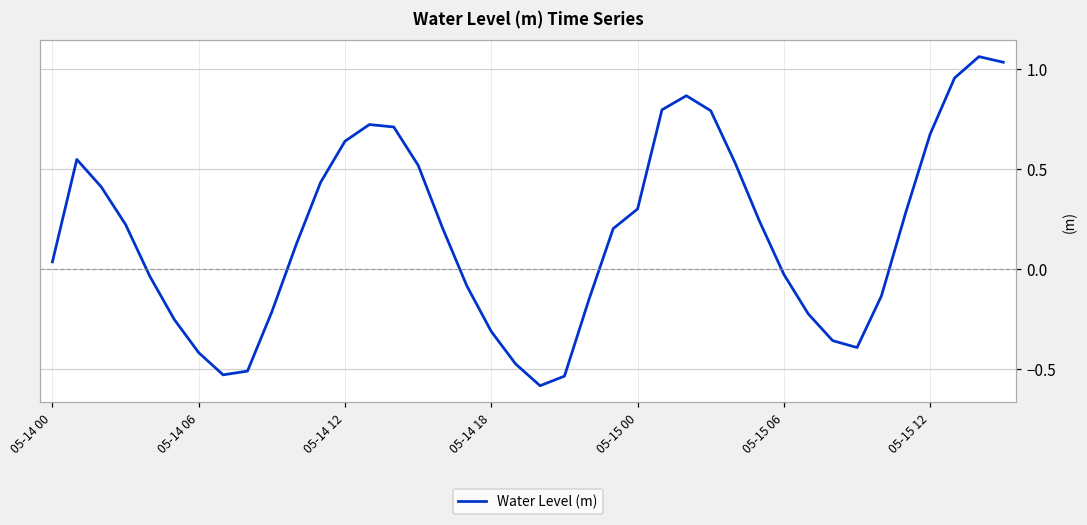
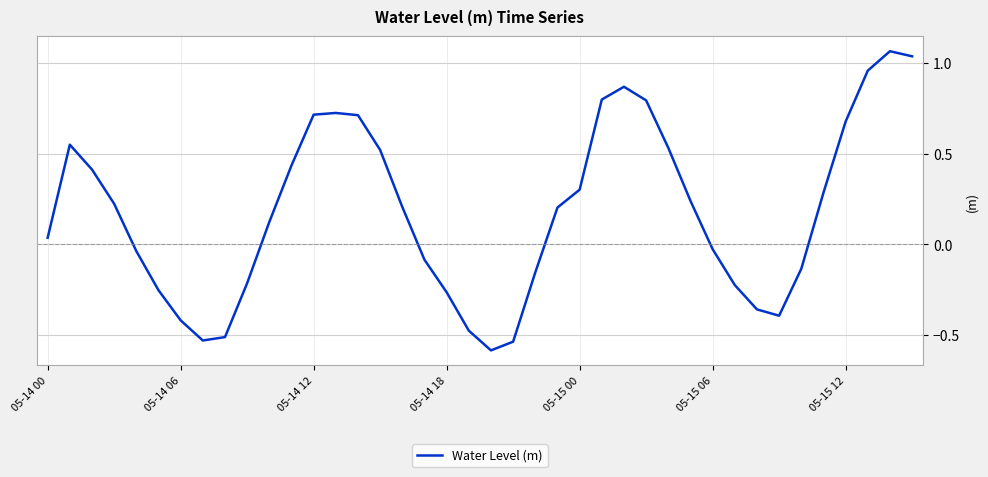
05-14 12: 0.64 -> 0.71
05-14 18: -0.31 -> -0.26
